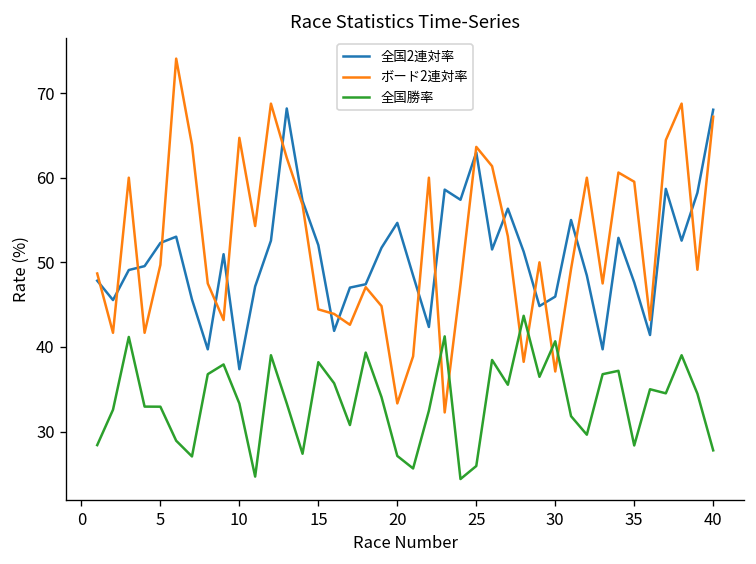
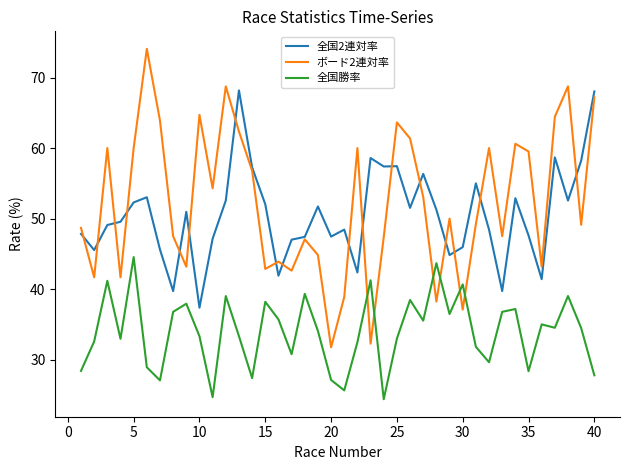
ボード2連対率, 5: 50 -> 60
全国勝率, 5: 33 -> 45
ボード2連対率, 15: 44 -> 43
全国2連対率, 20: 55 -> 47
ボード2連対率, 20: 33 -> 32
全国2連対率, 25: 63 -> 57
全国勝率, 25: 26 -> 33
